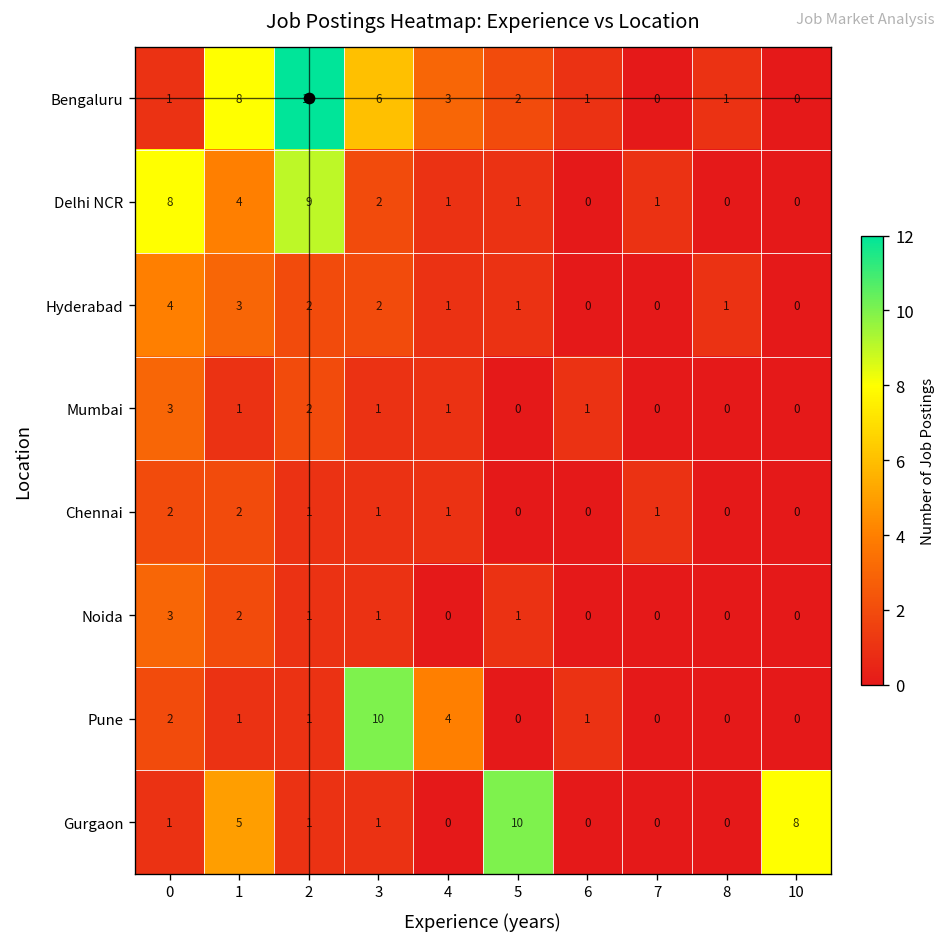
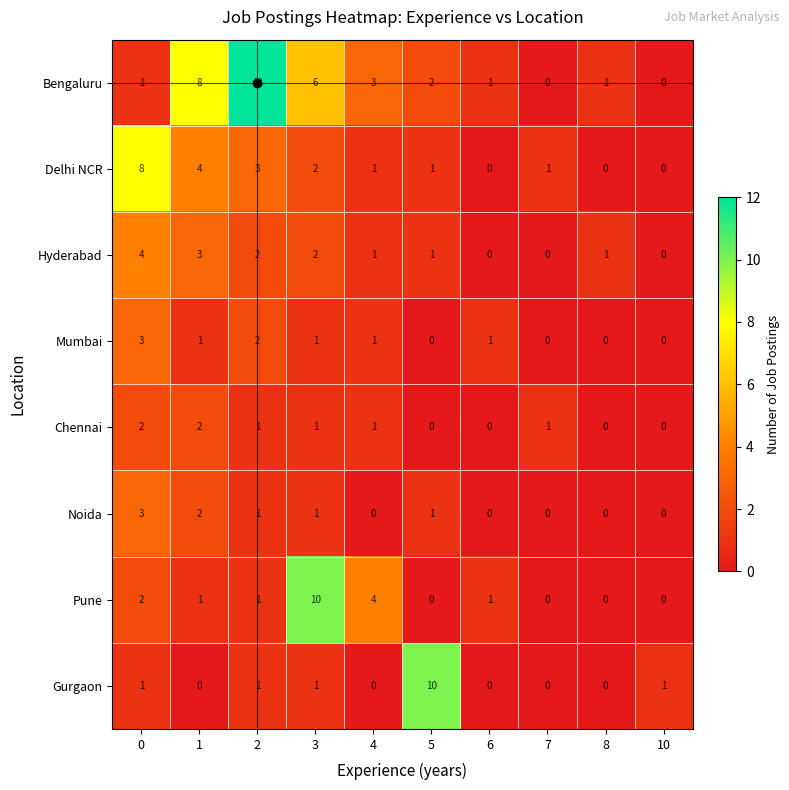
Delhi NCR, 2: 9 -> 3
Gurgaon, 1: 5 -> 0
Gurgaon, 10: 8 -> 1
